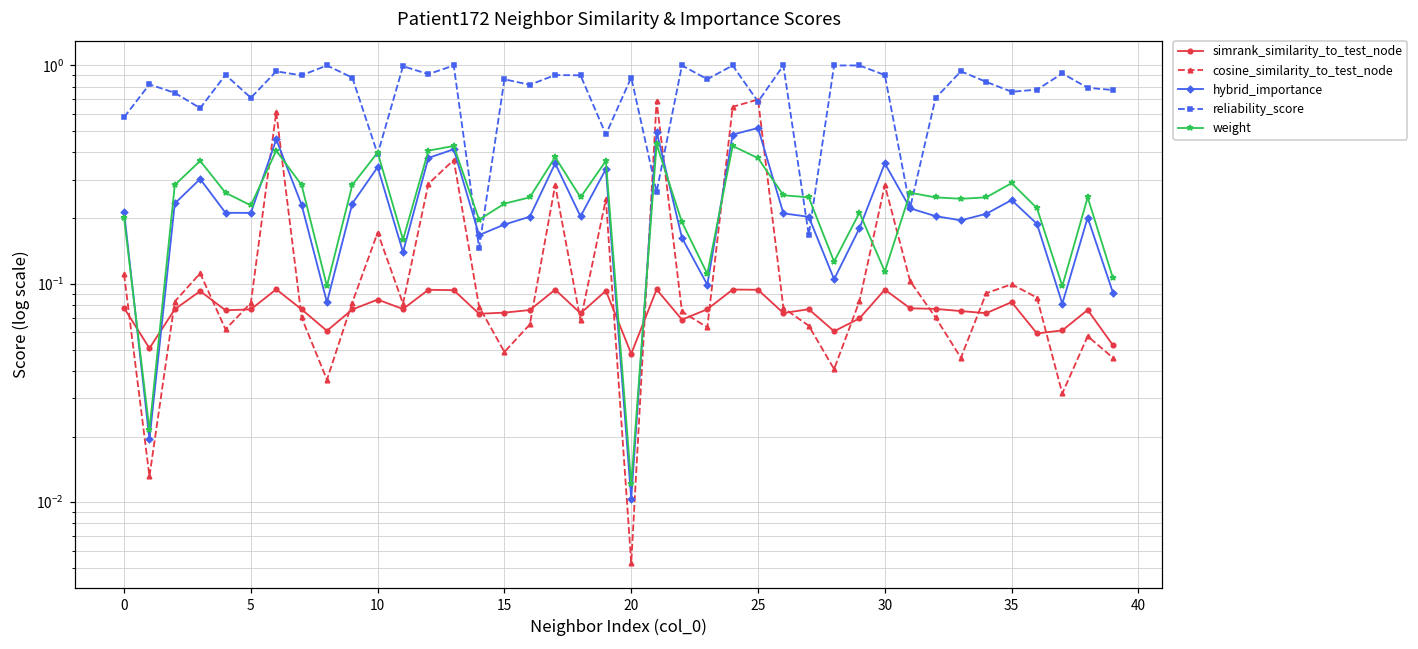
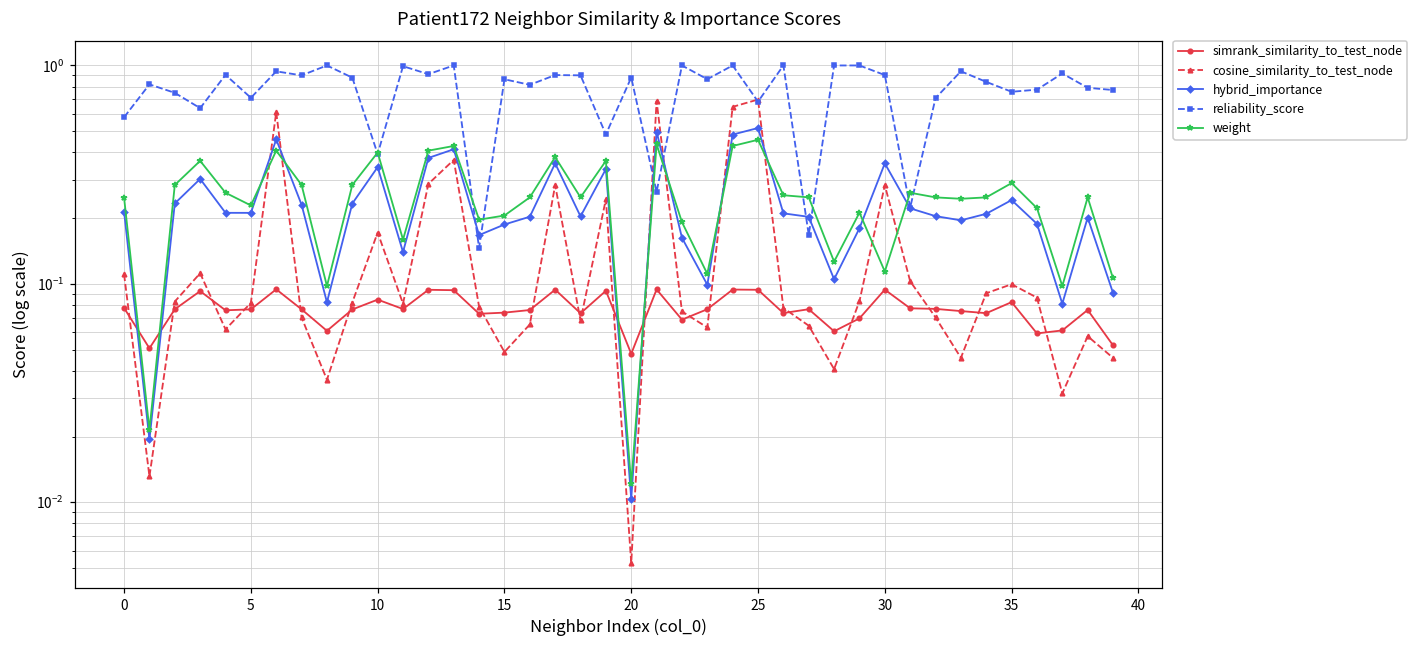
weight, 0: 0.20 -> 0.25
weight, 15: 0.23 -> 0.21
weight, 25: 0.38 -> 0.46
